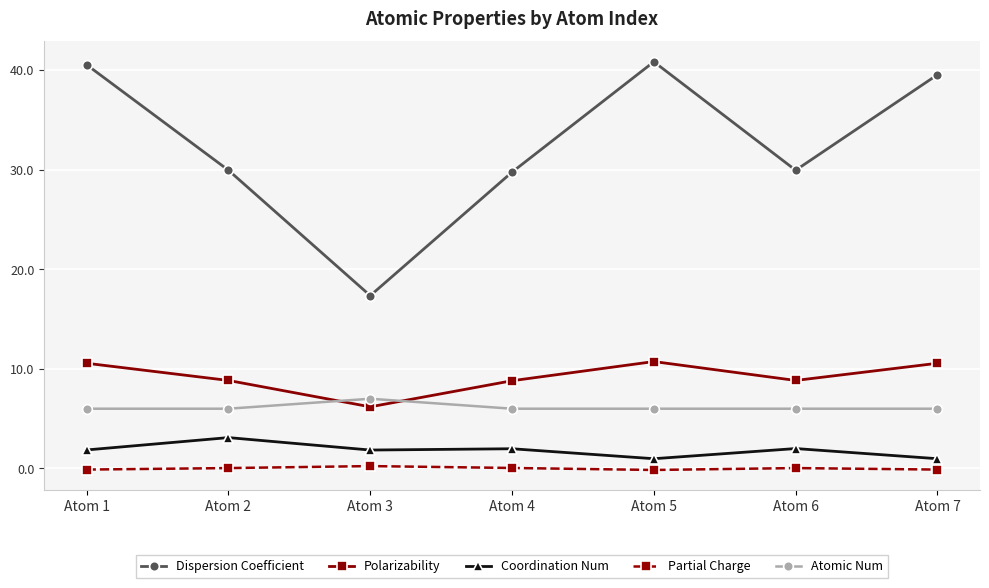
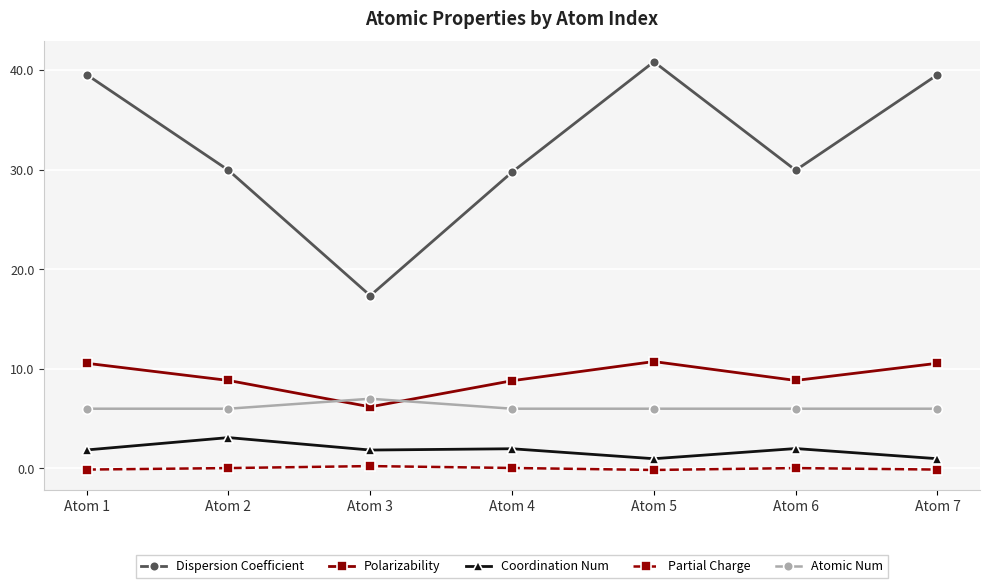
Dispersion Coefficient, Atom 1: 41 -> 40
